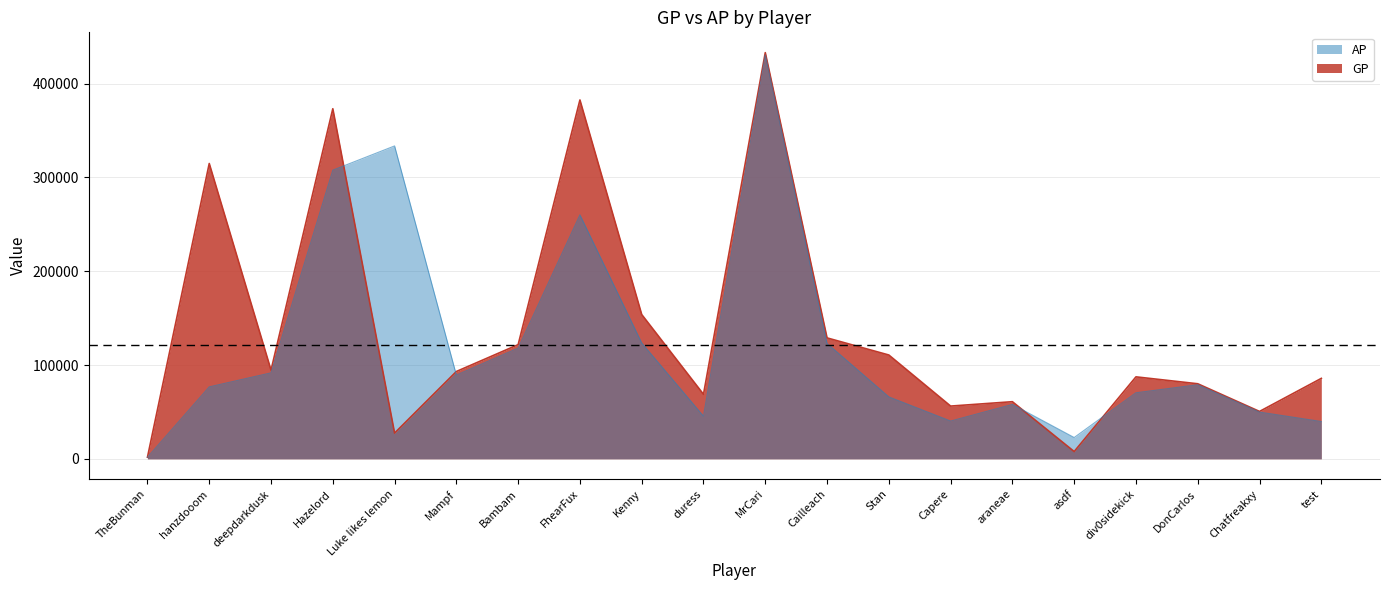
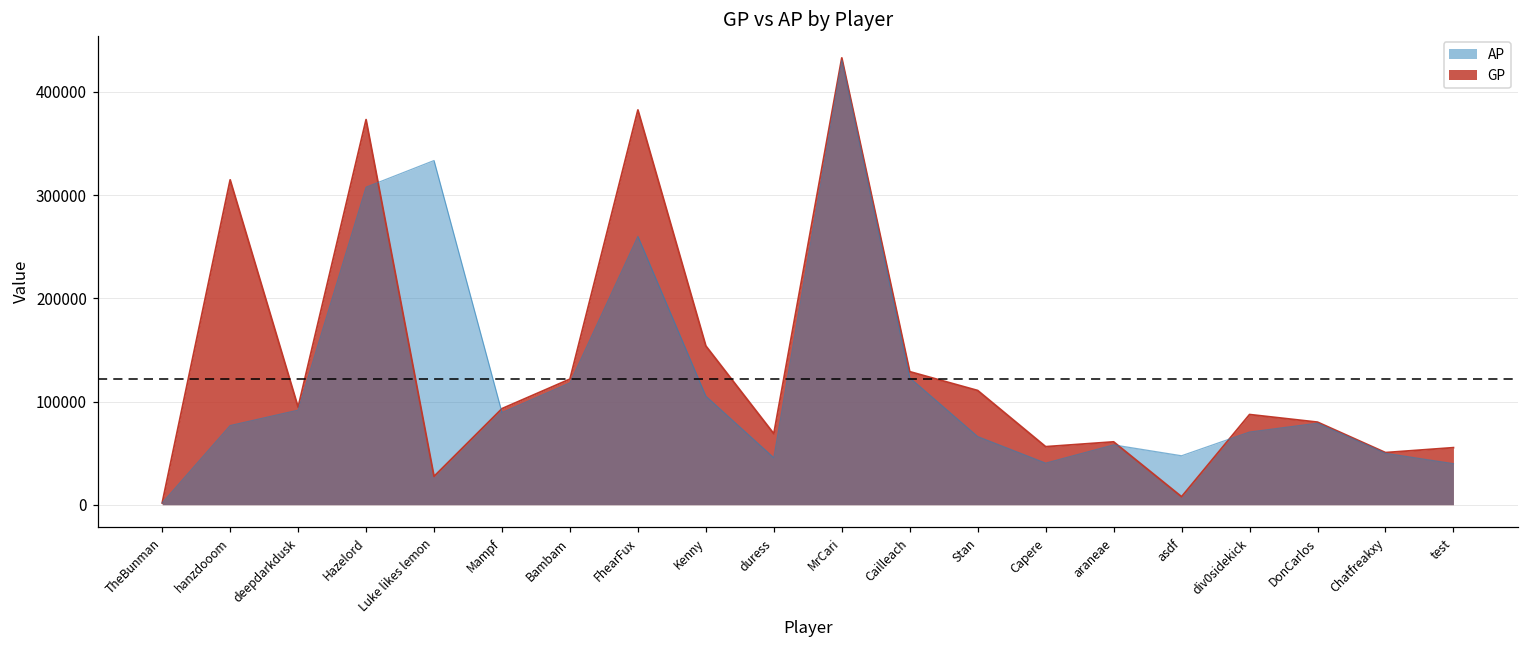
AP, Kenny: 120000 -> 110000
AP, asdf: 20000 -> 50000
GP, test: 90000 -> 60000
